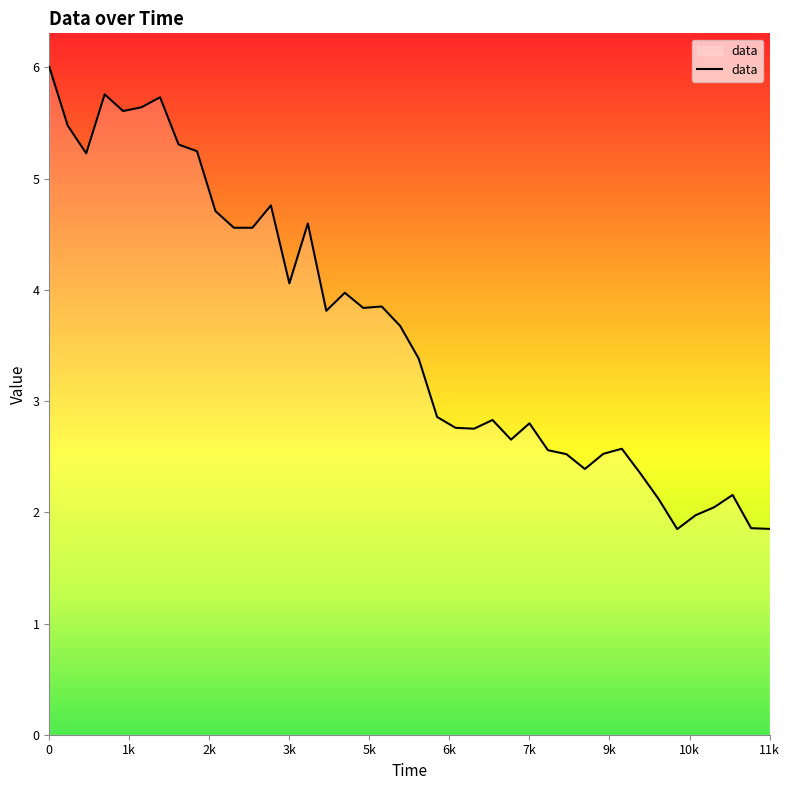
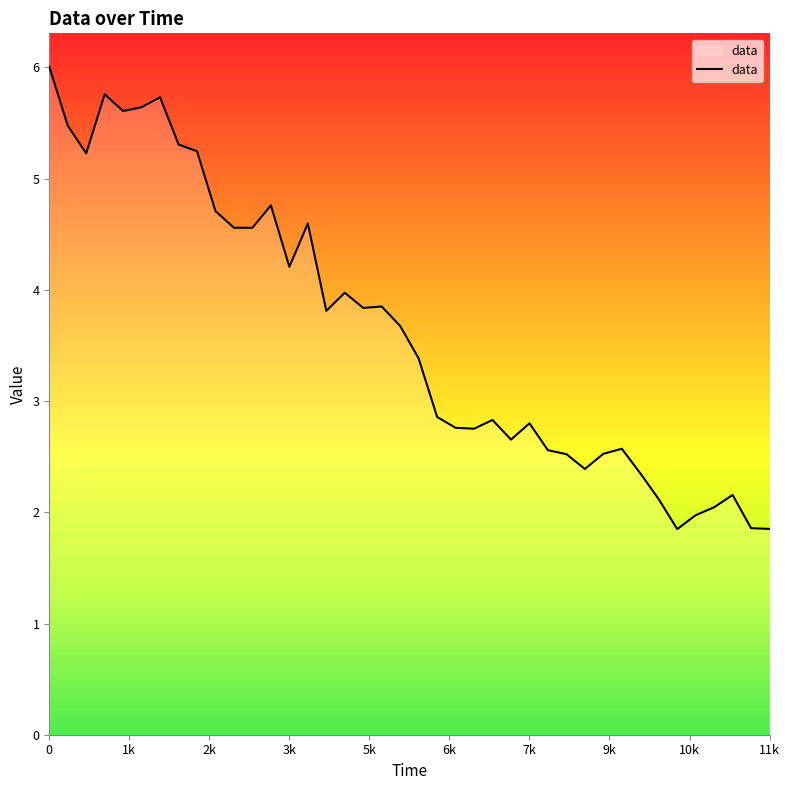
3k: 4.06 -> 4.21
